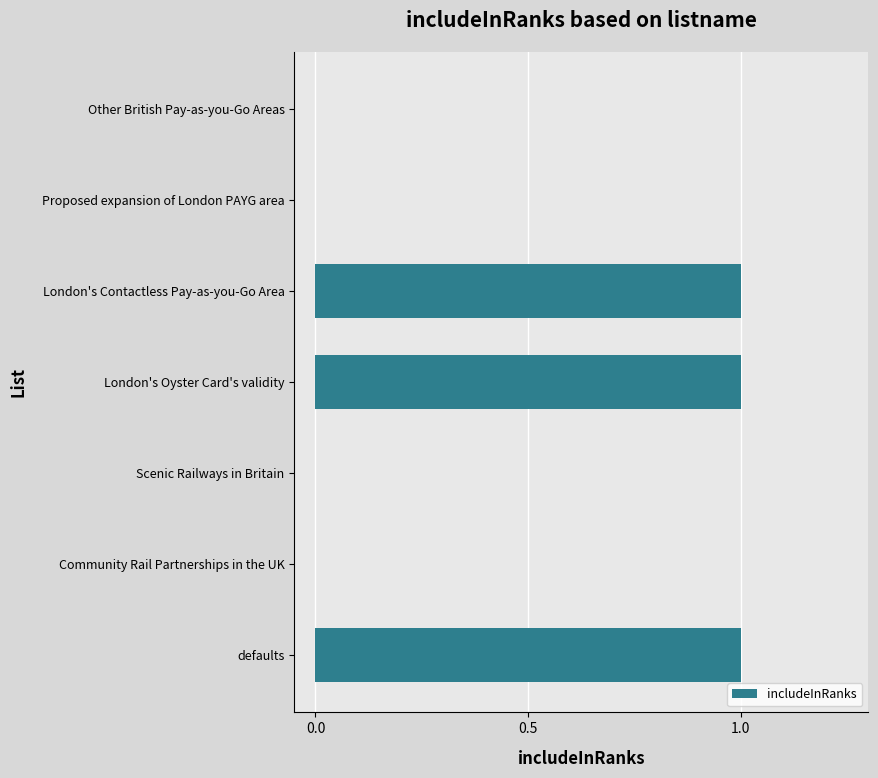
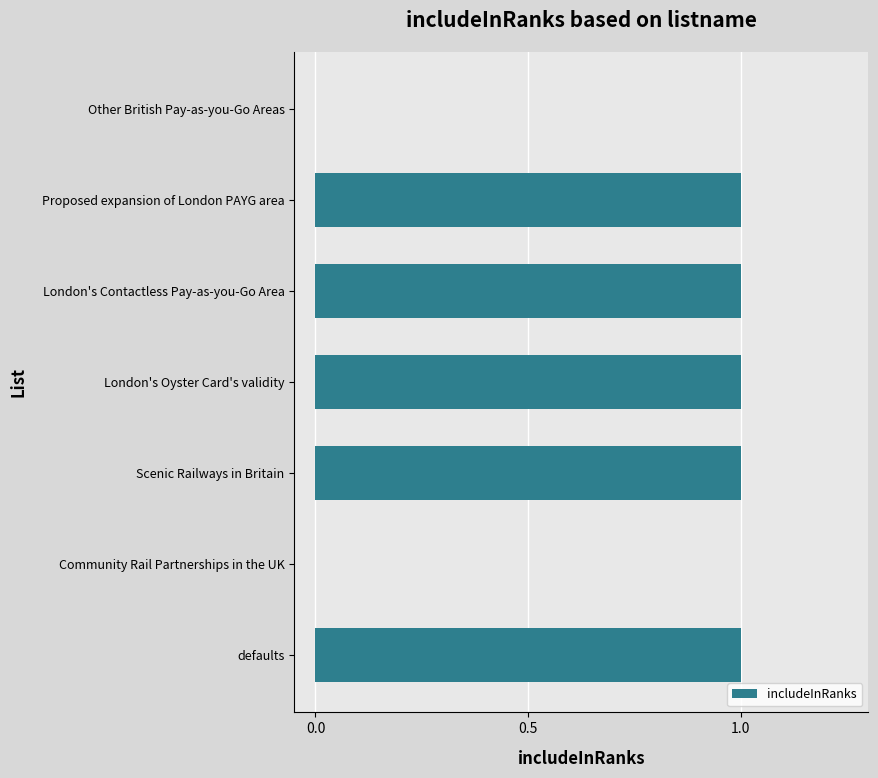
Proposed expansion of London PAYG area: 0 -> 1
Scenic Railways in Britain: 0 -> 1
